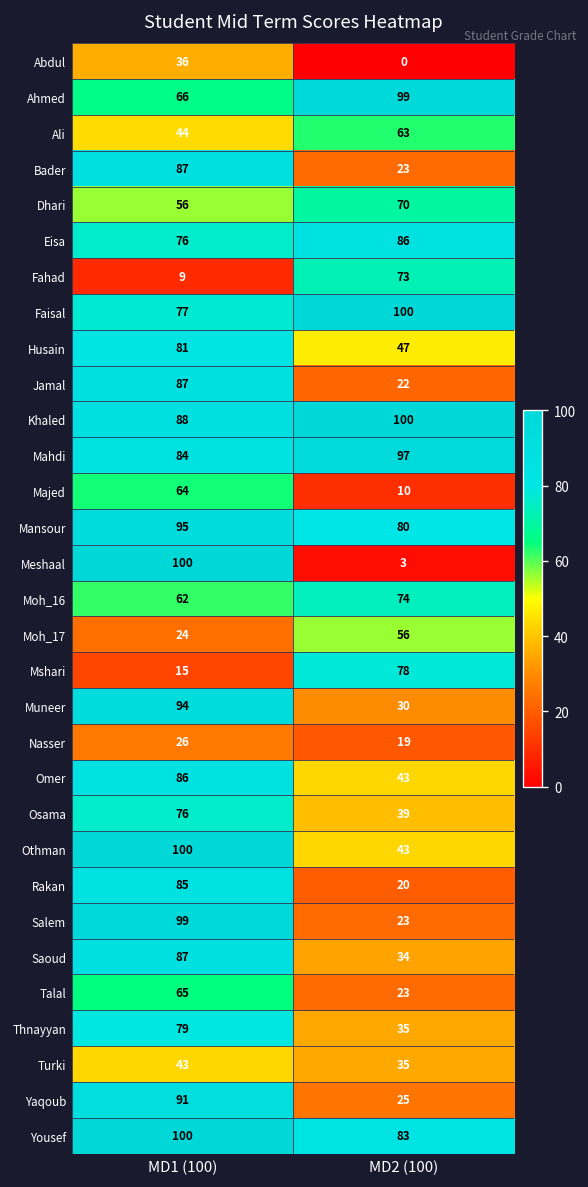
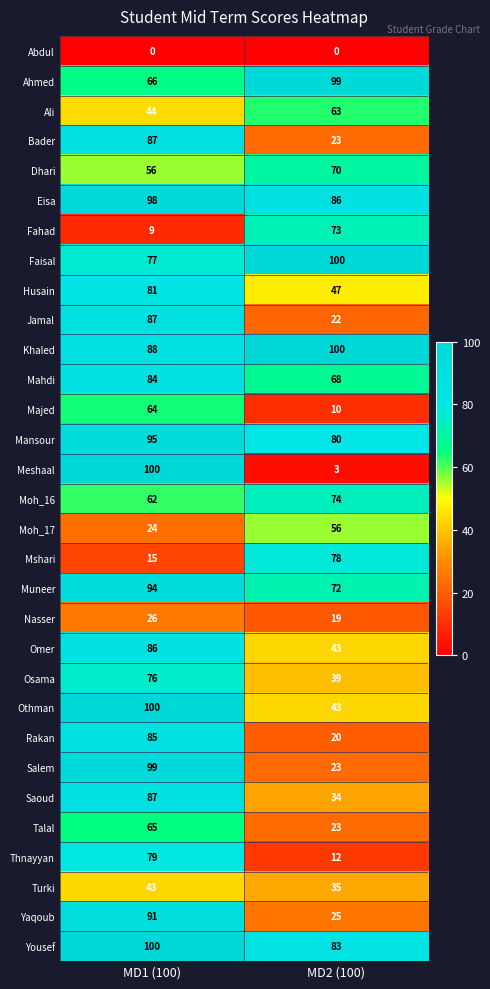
Abdul, MD1 (100): 36 -> 0
Eisa, MD1 (100): 76 -> 98
Mahdi, MD2 (100): 97 -> 68
Muneer, MD2 (100): 30 -> 72
Thnayyan, MD2 (100): 35 -> 12
